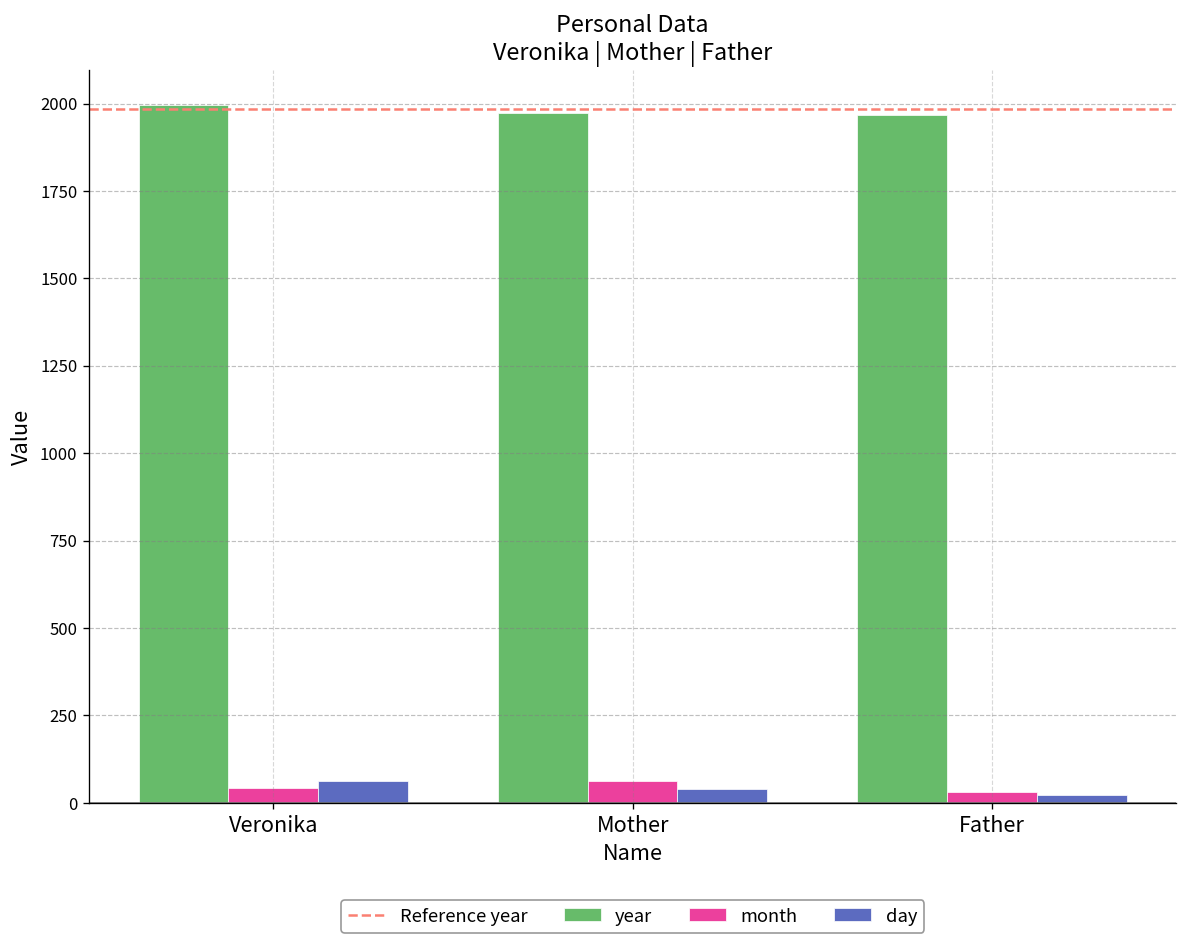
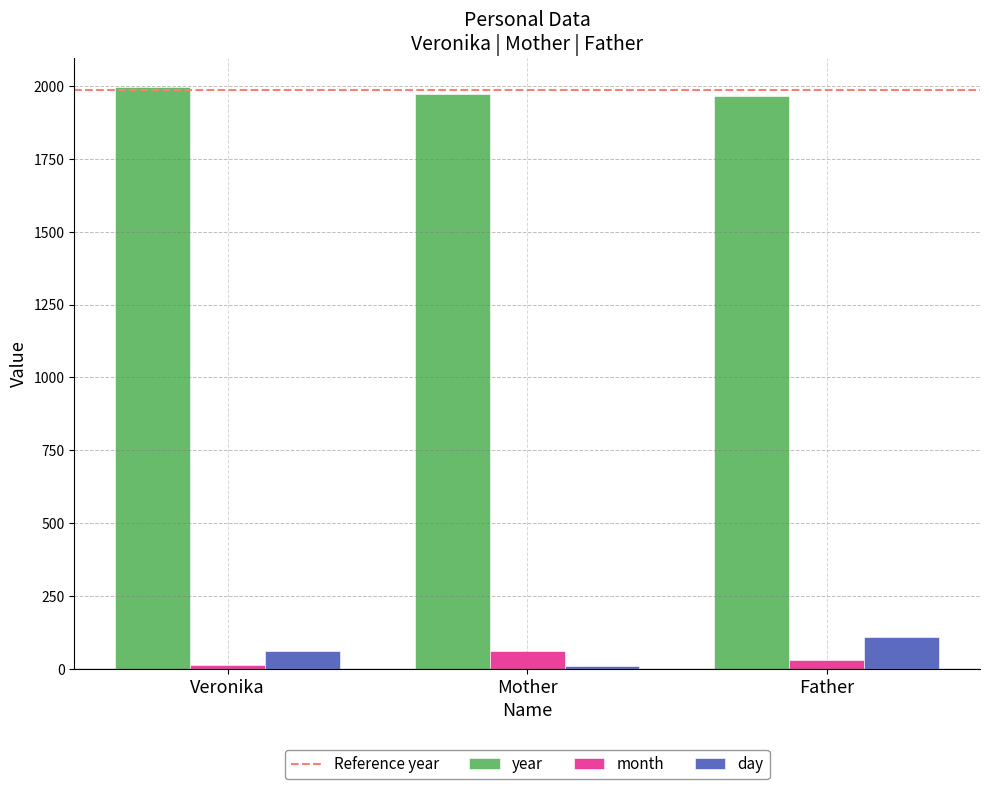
month, Veronika: 40 -> 10
day, Mother: 40 -> 10
day, Father: 20 -> 110
